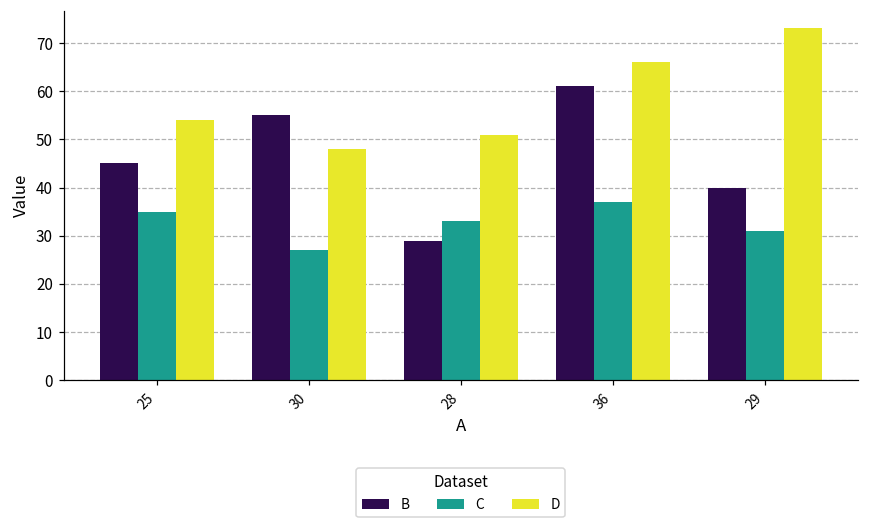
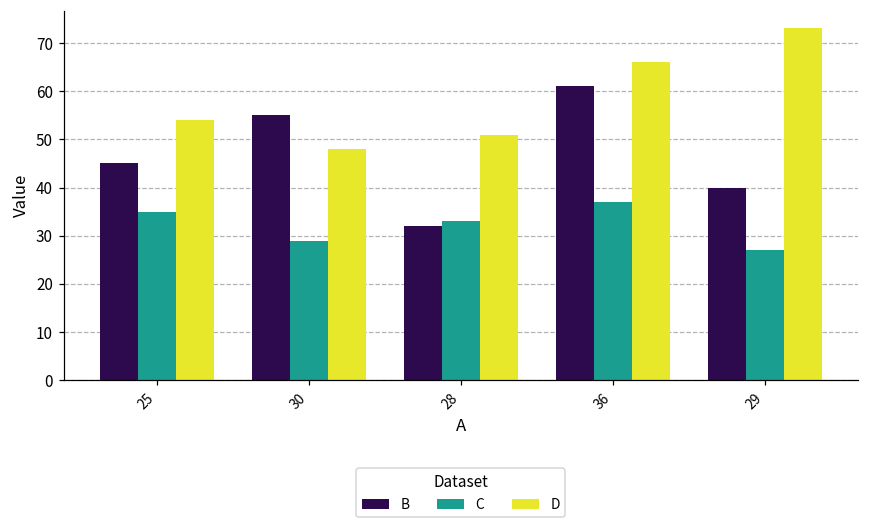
C, 30: 27 -> 29
B, 28: 29 -> 32
C, 29: 31 -> 27
